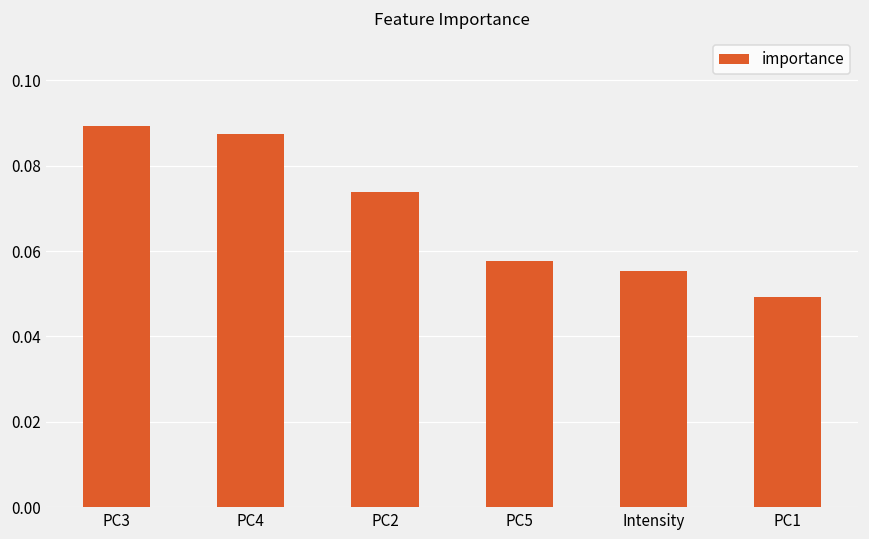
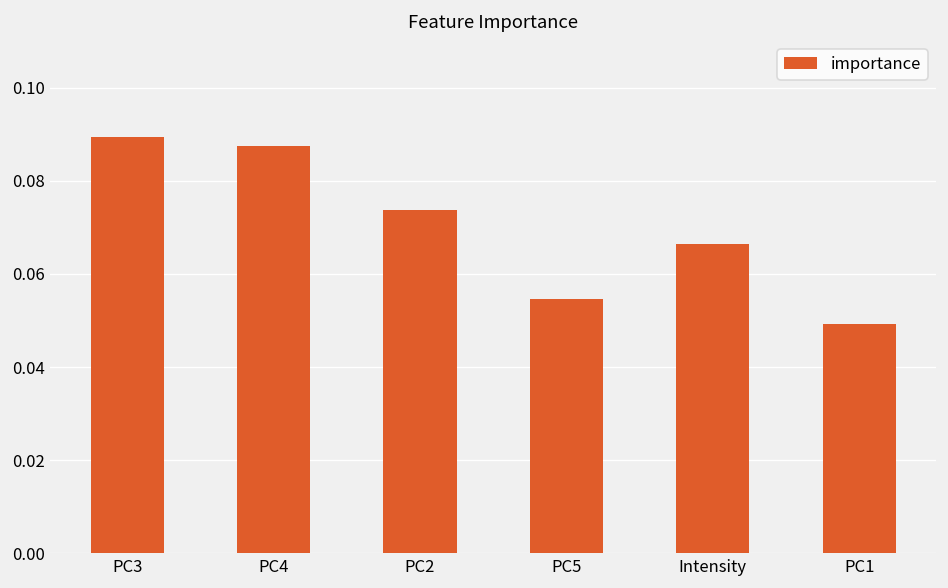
PC5: 0.058 -> 0.055
Intensity: 0.055 -> 0.067
